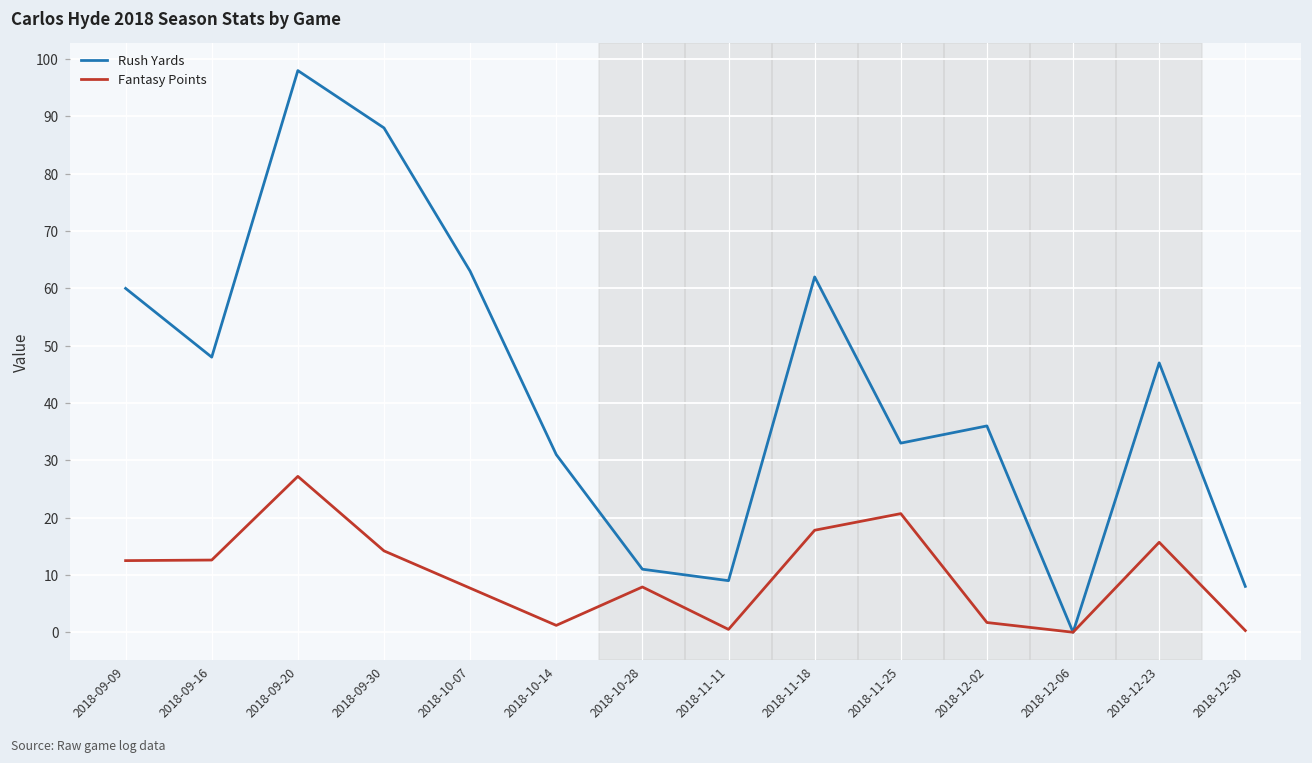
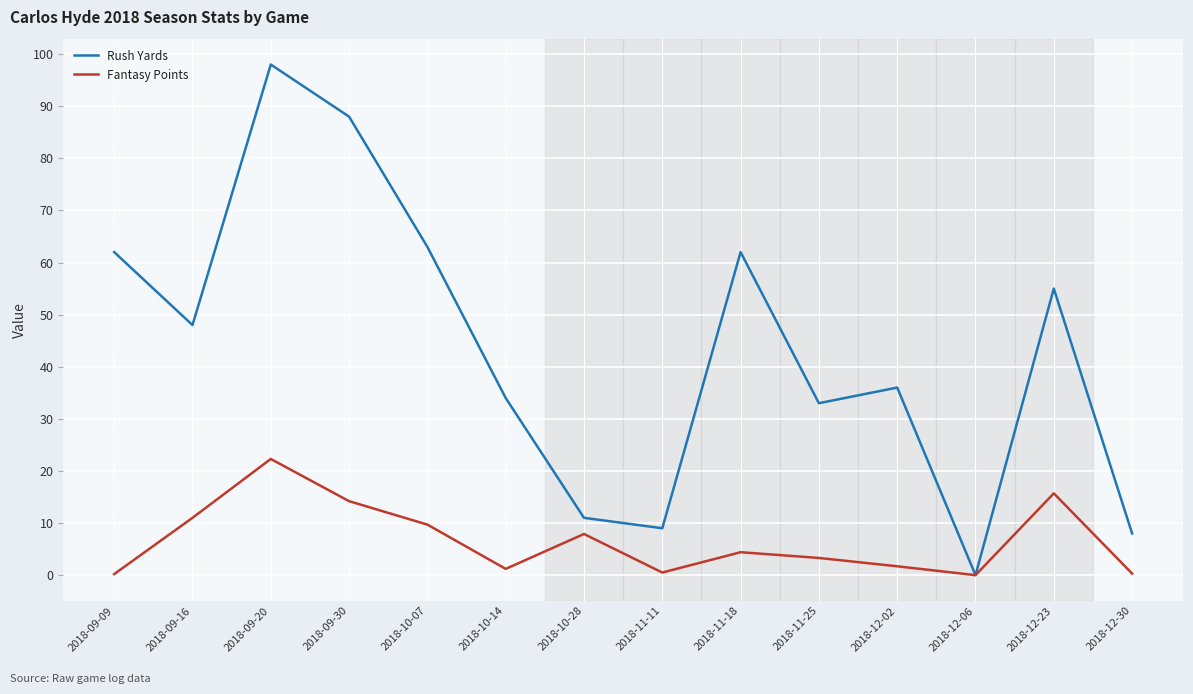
Rush Yards, 2018-09-09: 60 -> 62
Fantasy Points, 2018-09-09: 13 -> 0
Fantasy Points, 2018-09-16: 13 -> 11
Fantasy Points, 2018-09-20: 27 -> 22
Fantasy Points, 2018-10-07: 8 -> 10
Rush Yards, 2018-10-14: 31 -> 34
Fantasy Points, 2018-11-18: 18 -> 4
Fantasy Points, 2018-11-25: 21 -> 3
Rush Yards, 2018-12-23: 47 -> 55
